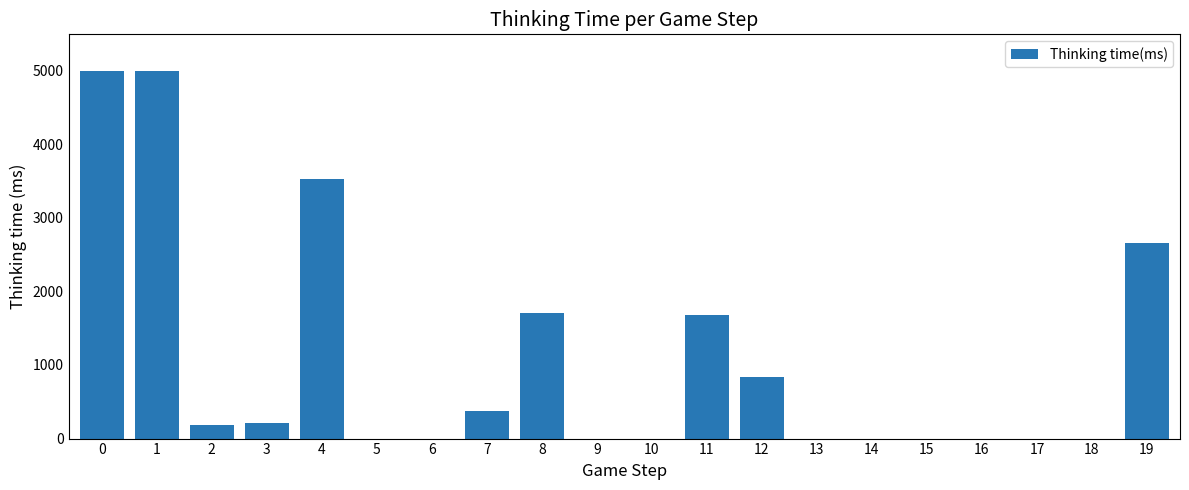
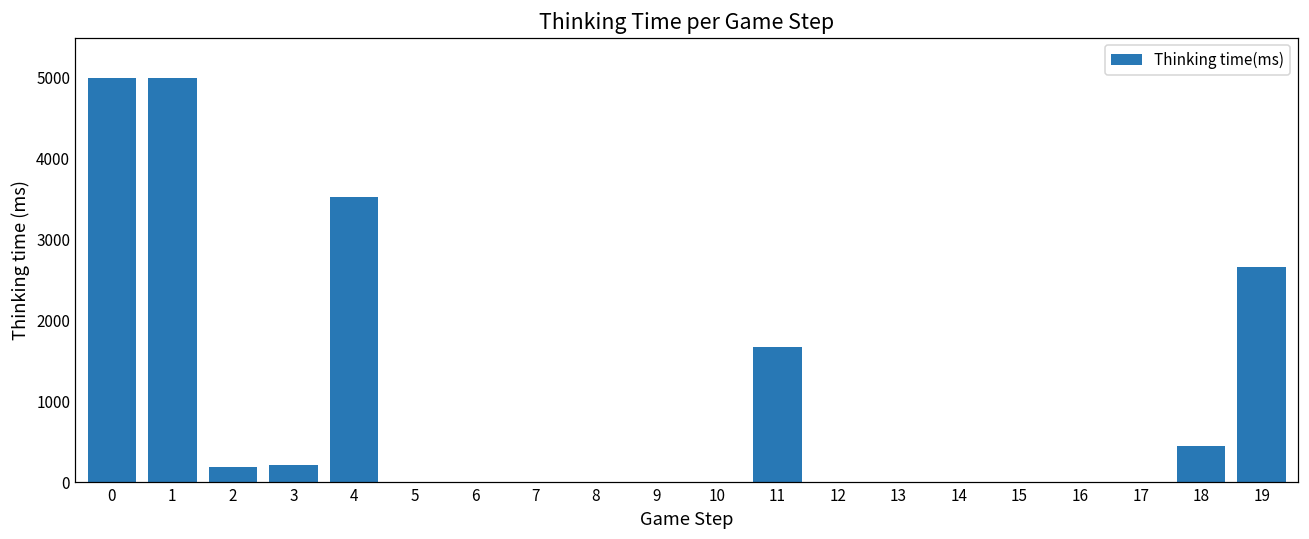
7: 400 -> 0
8: 1700 -> 0
12: 800 -> 0
18: 0 -> 500
